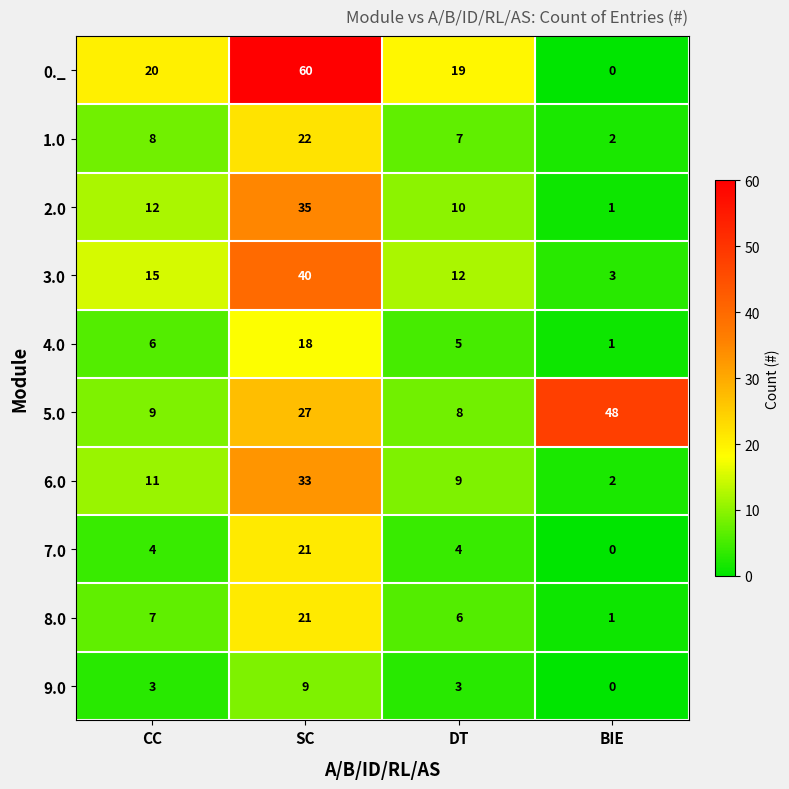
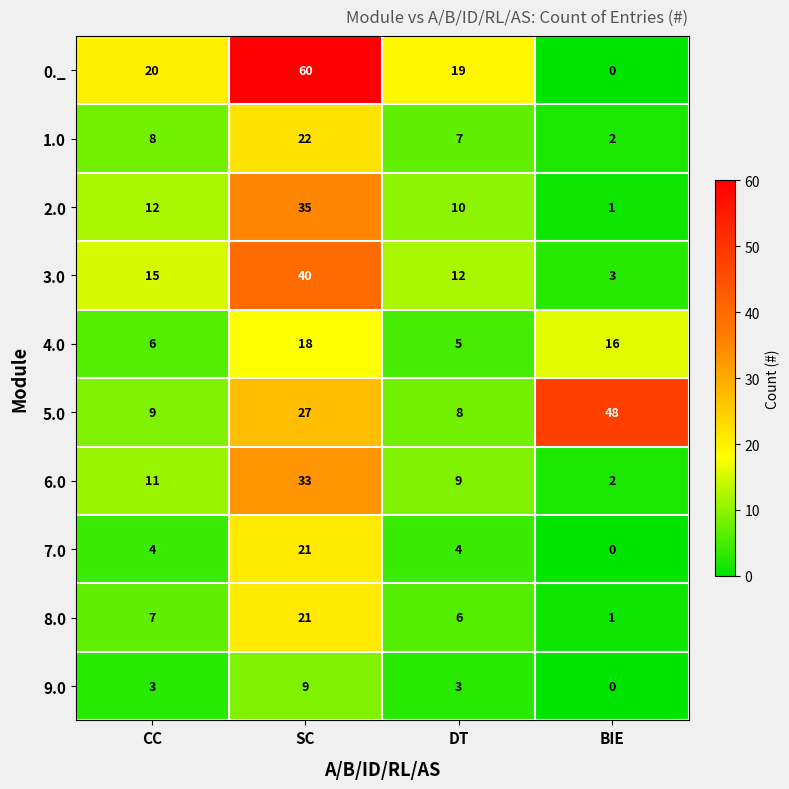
4.0, BIE: 1 -> 16
